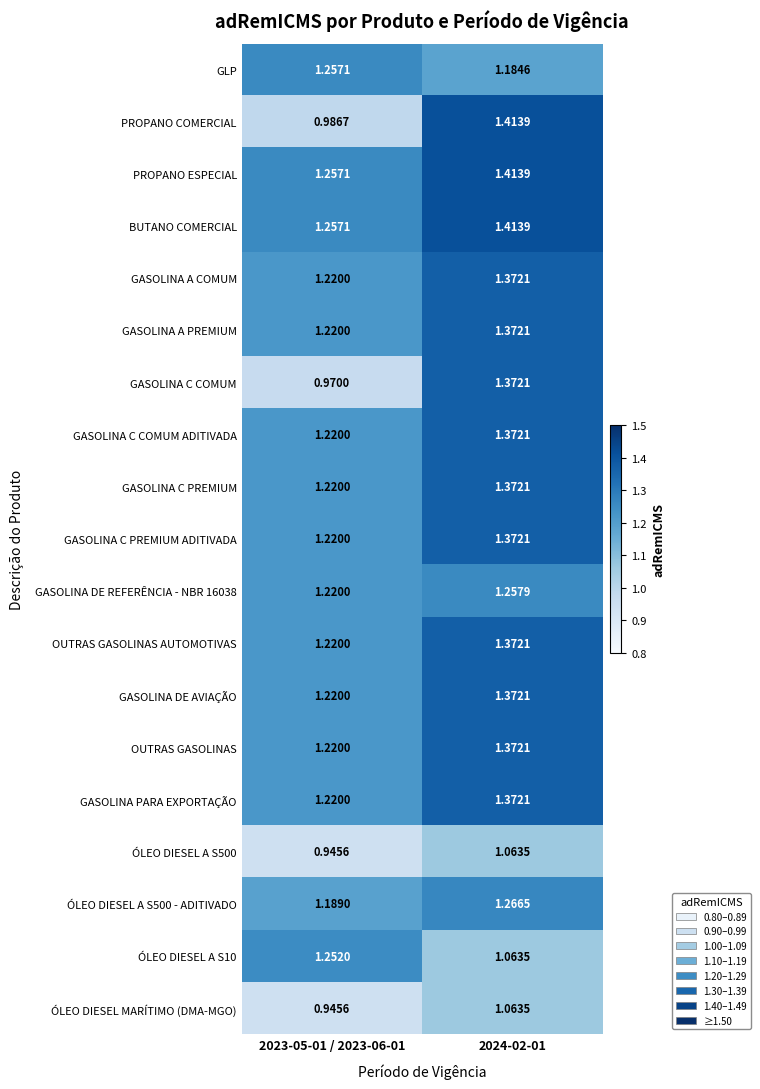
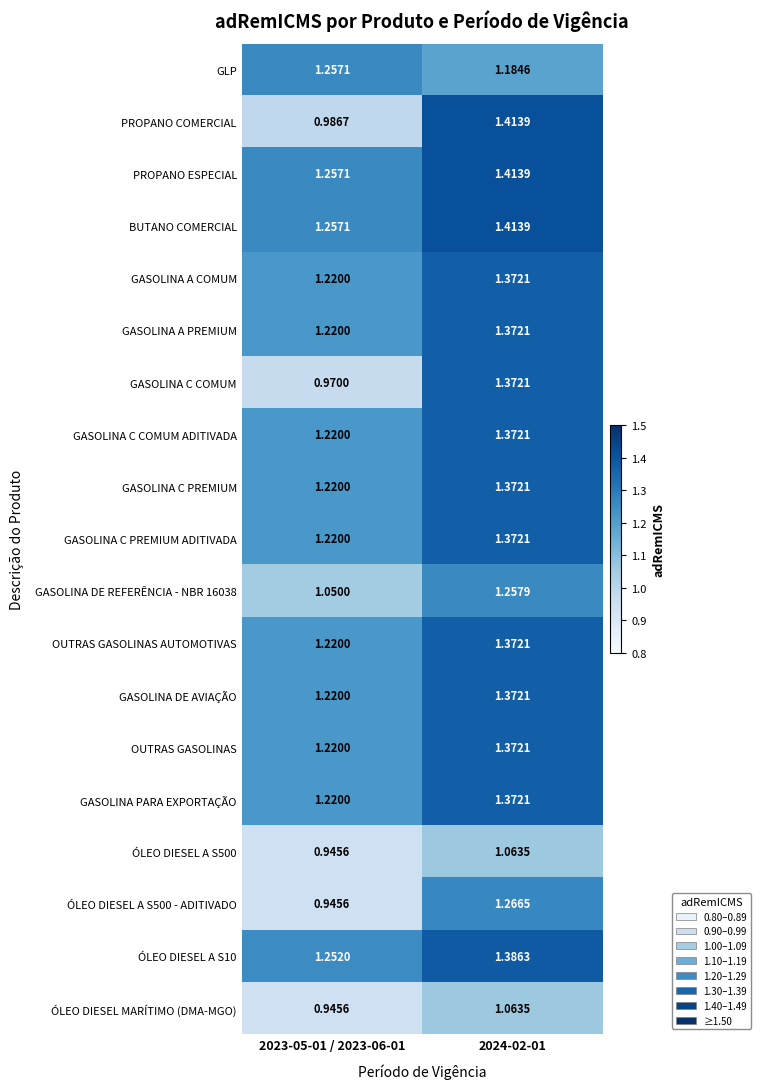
GASOLINA DE REFERÊNCIA - NBR 16038, 2023-05-01 / 2023-06-01: 1.2200 -> 1.0500
ÓLEO DIESEL A S500 - ADITIVADO, 2023-05-01 / 2023-06-01: 1.1890 -> 0.9456
ÓLEO DIESEL A S10, 2024-02-01: 1.0635 -> 1.3863
